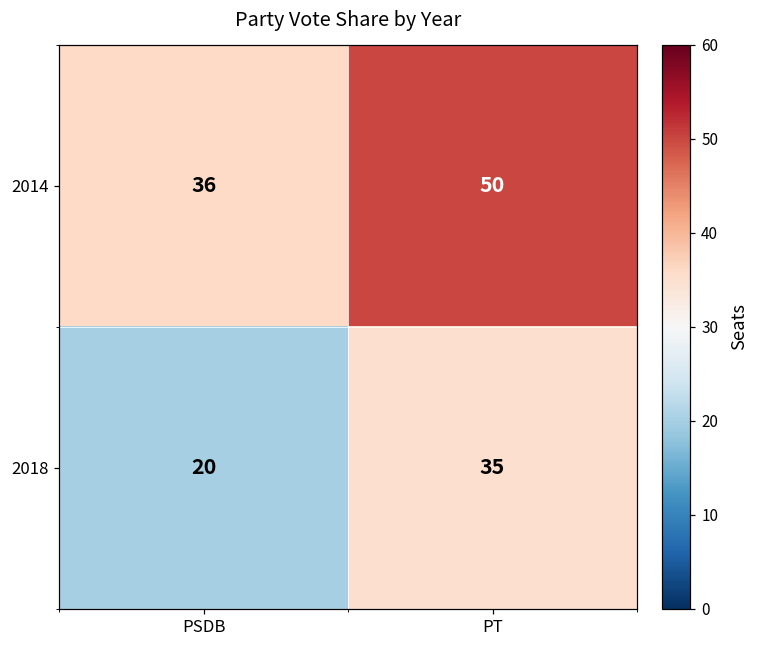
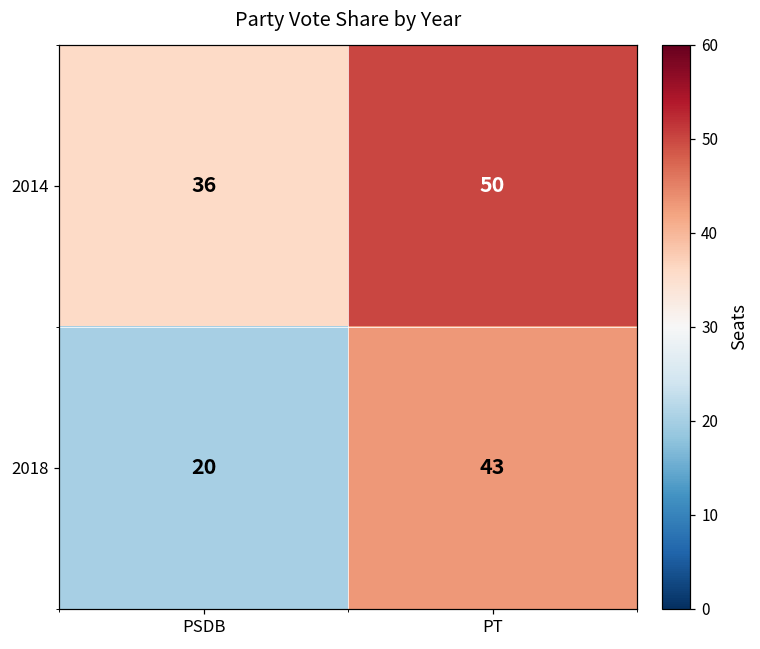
2018, PT: 35 -> 43
